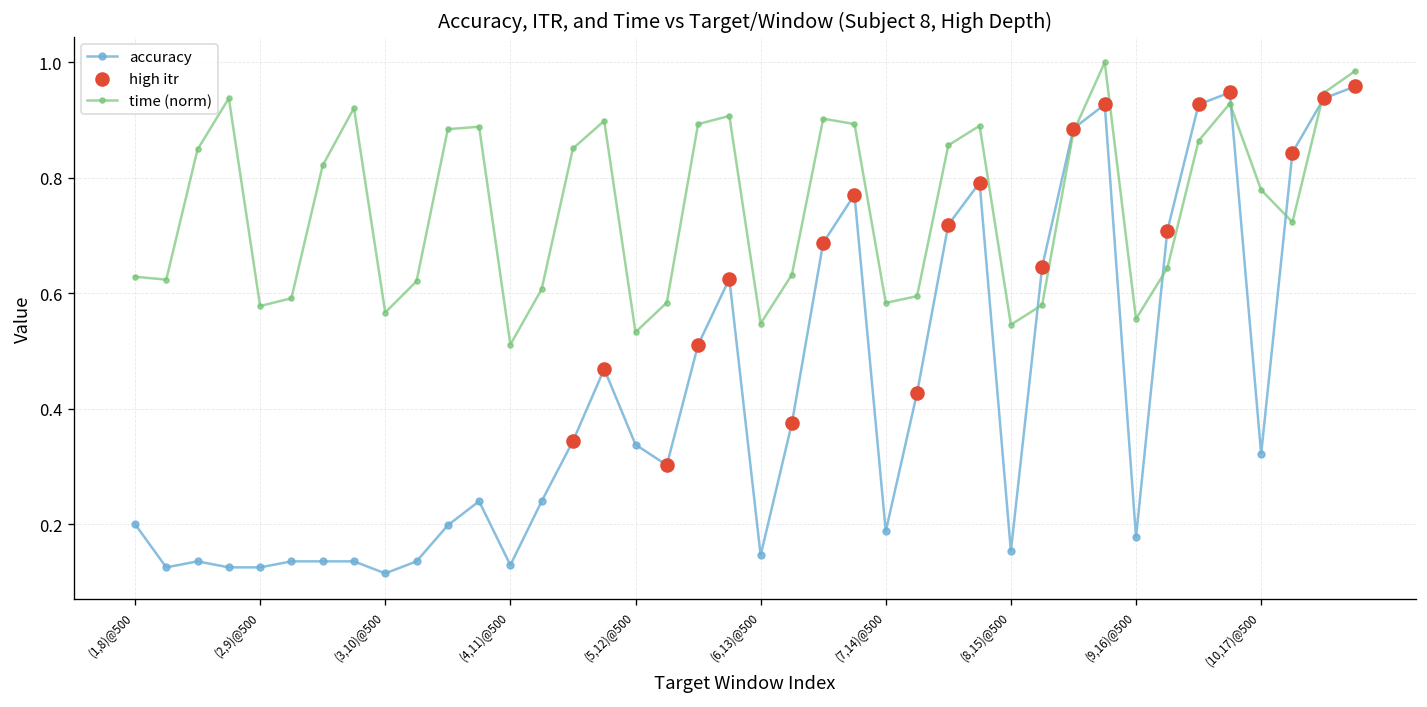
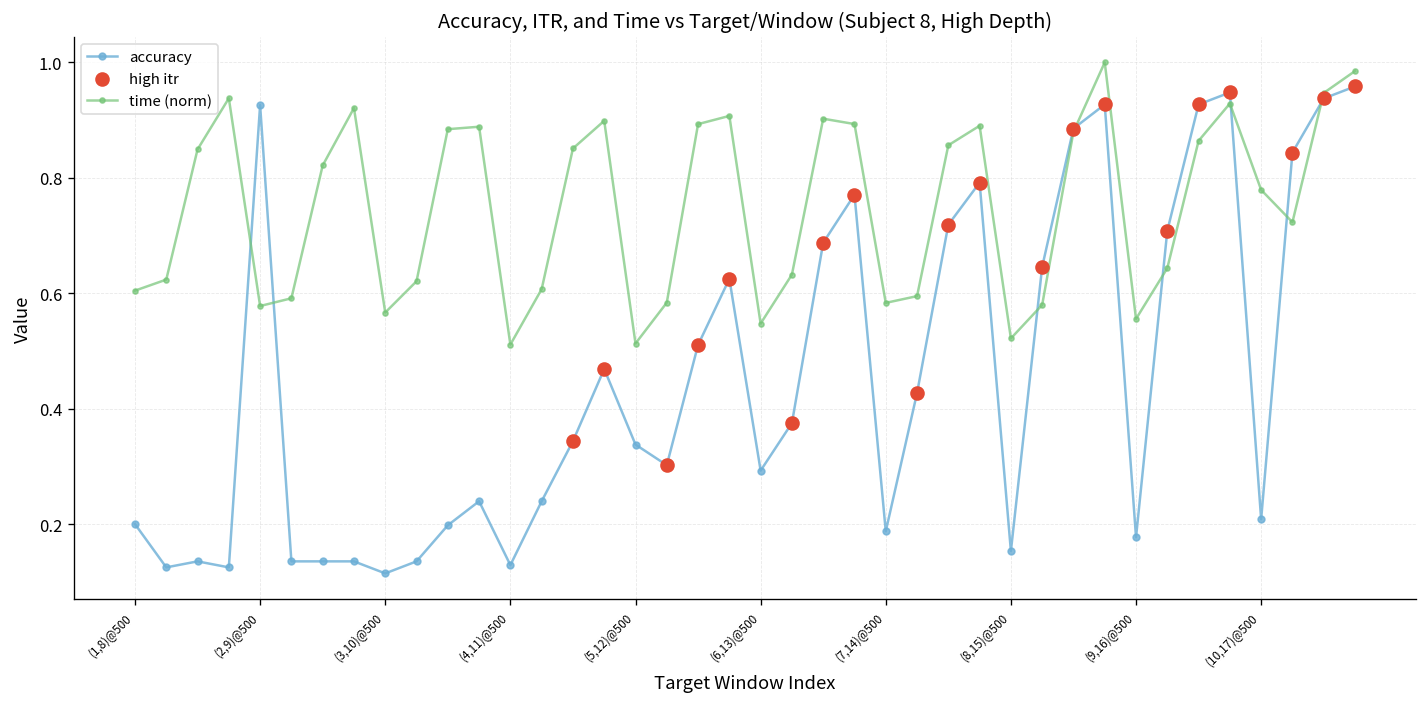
time (norm), (1,8)@500: 0.63 -> 0.60
accuracy, (2,9)@500: 0.13 -> 0.93
time (norm), (5,12)@500: 0.53 -> 0.51
accuracy, (6,13)@500: 0.15 -> 0.29
time (norm), (8,15)@500: 0.55 -> 0.52
accuracy, (10,17)@500: 0.32 -> 0.21
